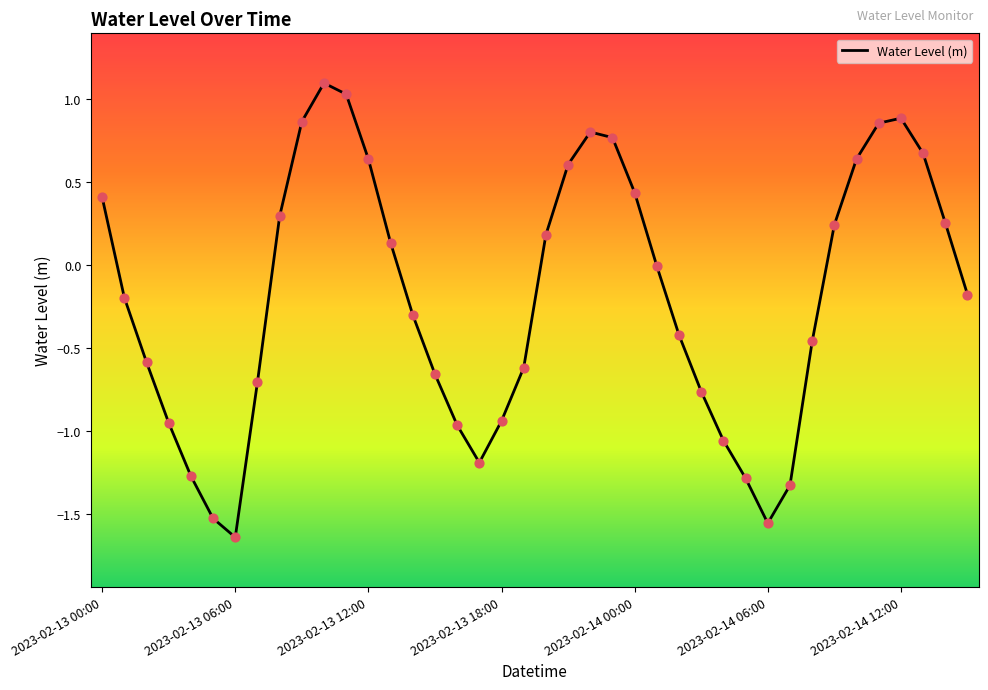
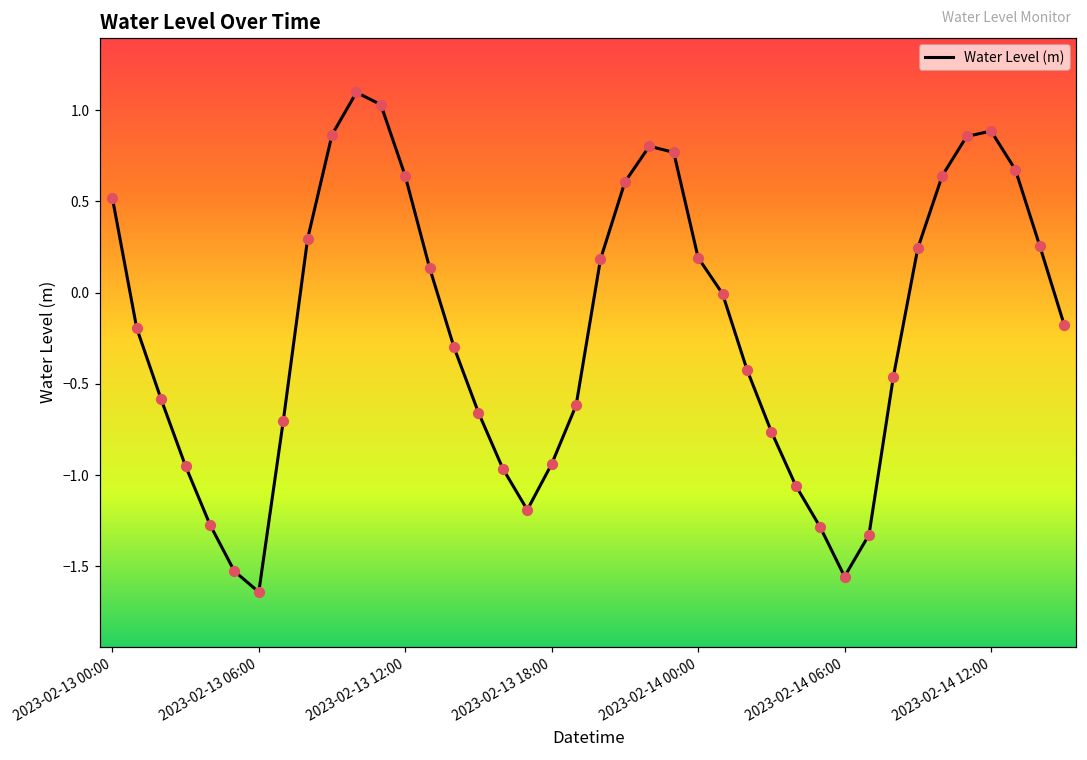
2023-02-13 00:00: 0.41 -> 0.52
2023-02-14 00:00: 0.44 -> 0.19
